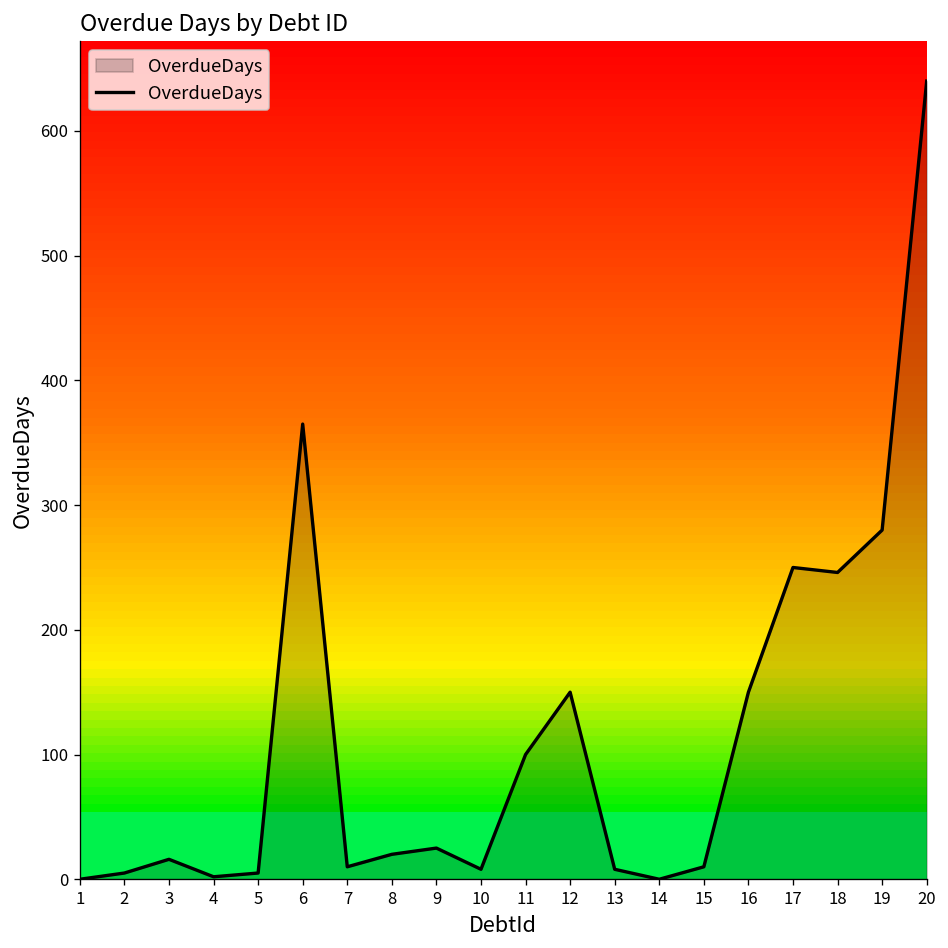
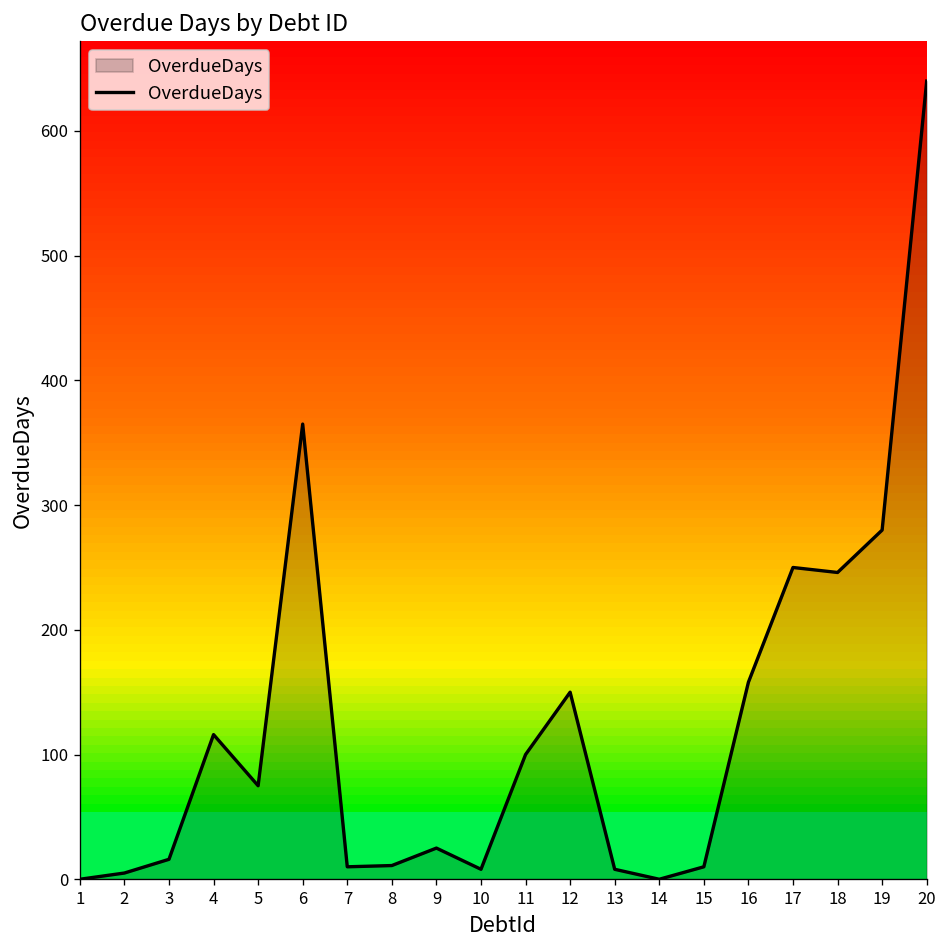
4: 2 -> 116
5: 5 -> 75
8: 20 -> 11
16: 150 -> 158
